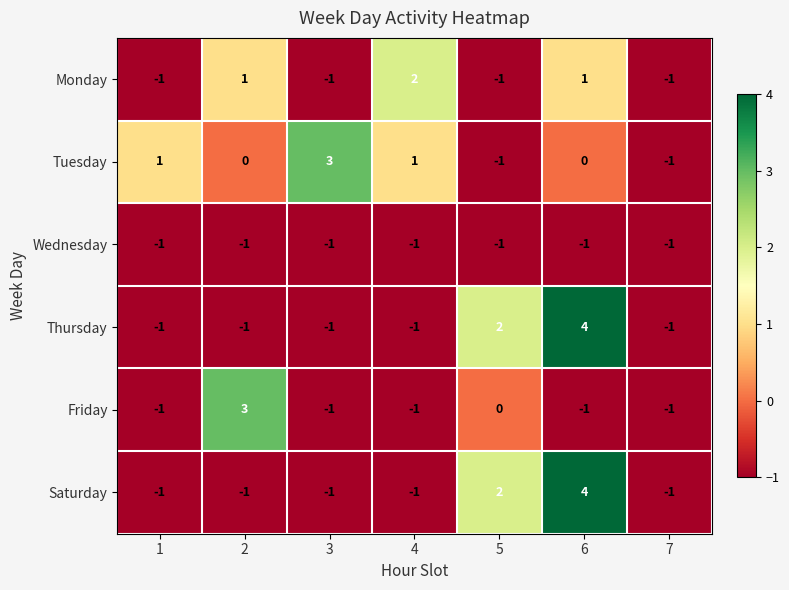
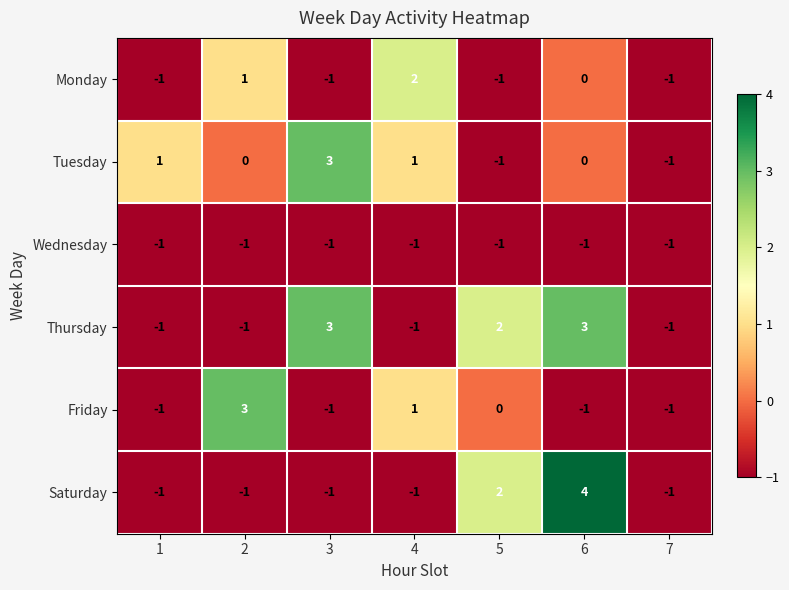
Monday, 6: 1 -> 0
Thursday, 3: -1 -> 3
Thursday, 6: 4 -> 3
Friday, 4: -1 -> 1
